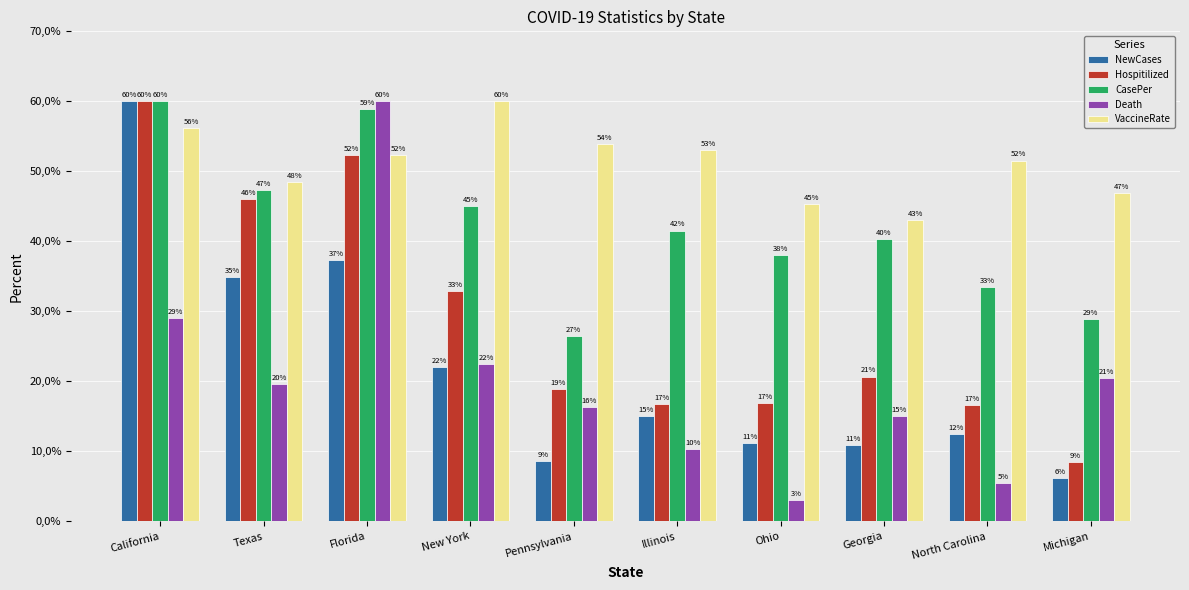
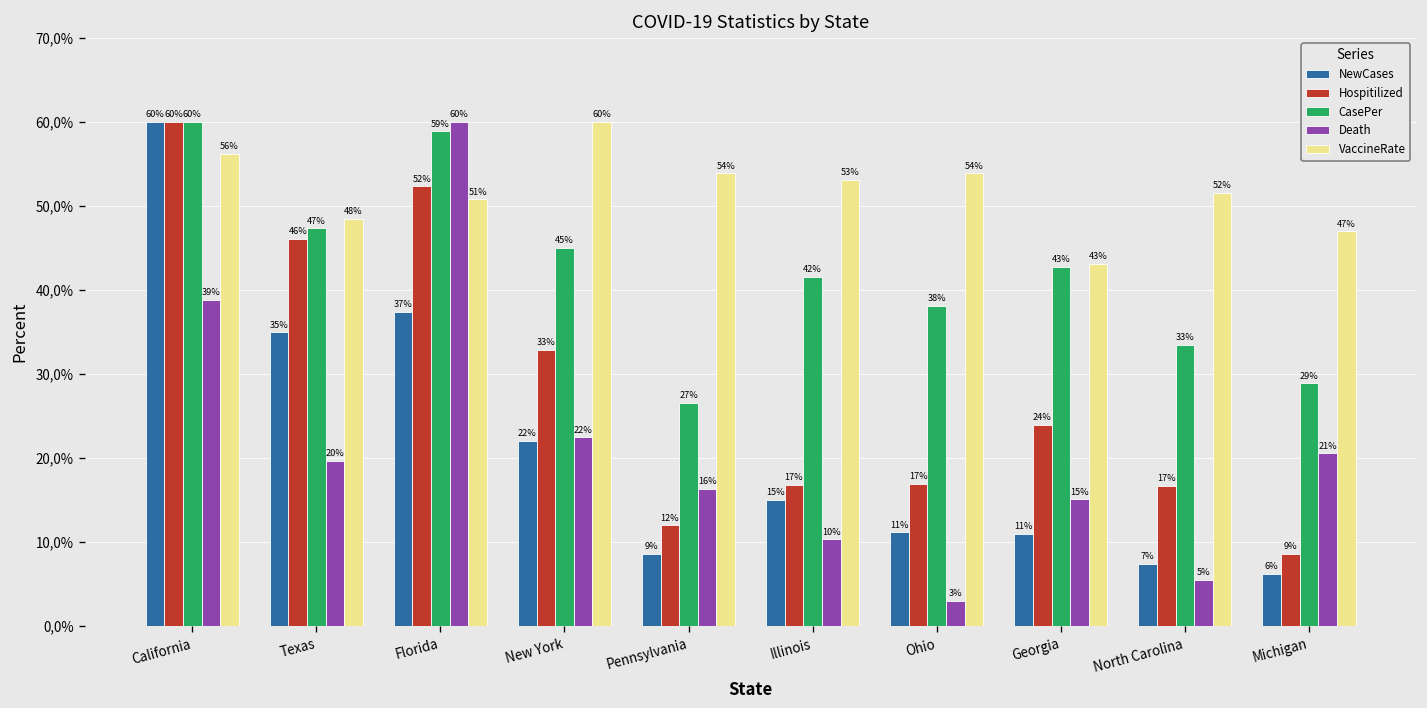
Death, California: 29% -> 39%
VaccineRate, Florida: 52% -> 51%
Hospitilized, Pennsylvania: 19% -> 12%
VaccineRate, Ohio: 45% -> 54%
Hospitilized, Georgia: 21% -> 24%
CasePer, Georgia: 40% -> 43%
NewCases, North Carolina: 12% -> 7%
